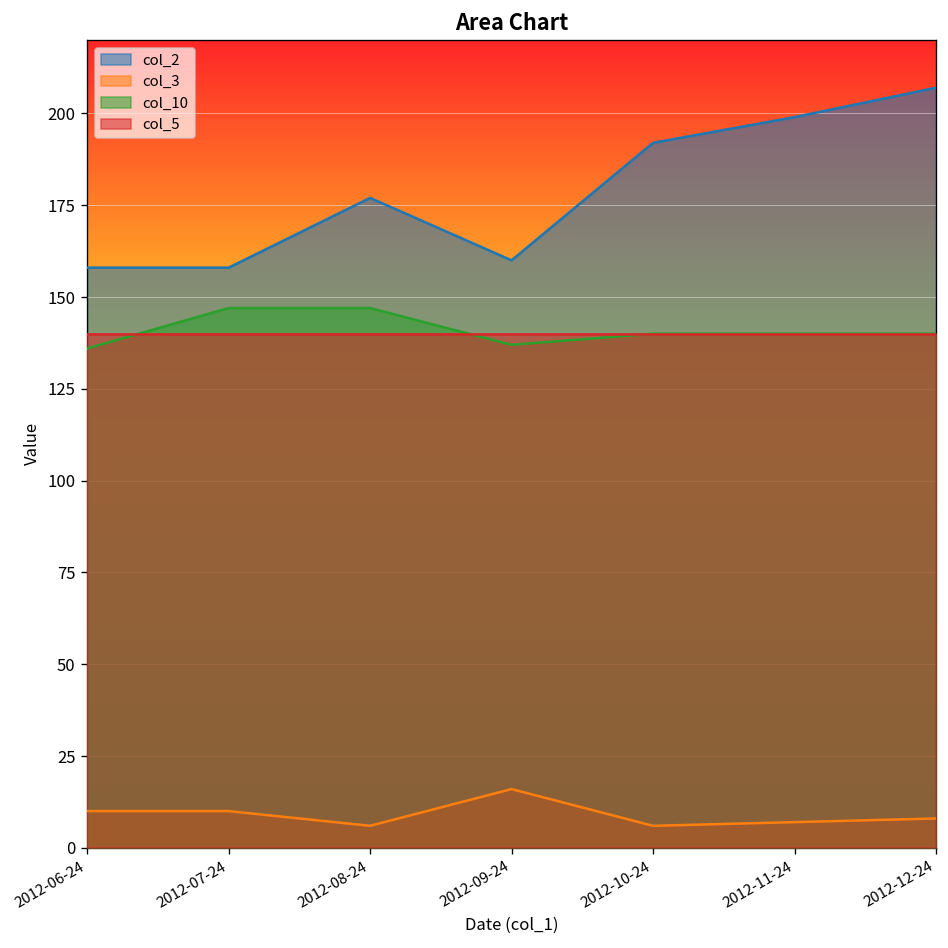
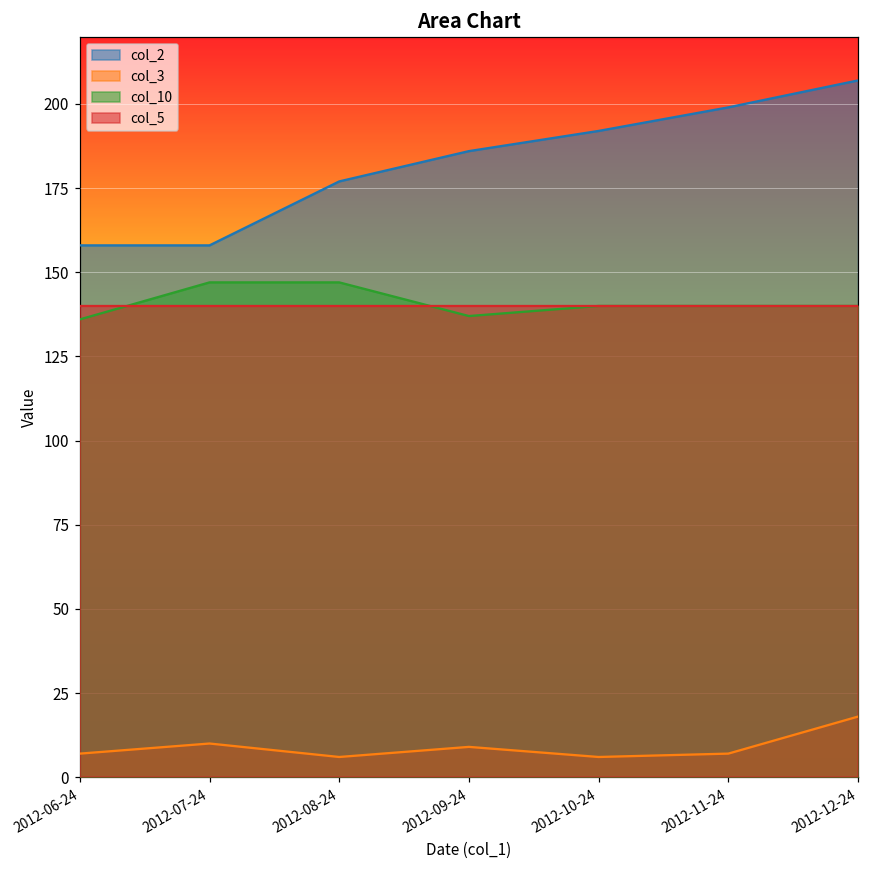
col_3, 2012-06-24: 10 -> 7
col_2, 2012-09-24: 160 -> 186
col_3, 2012-09-24: 16 -> 9
col_3, 2012-12-24: 8 -> 18
